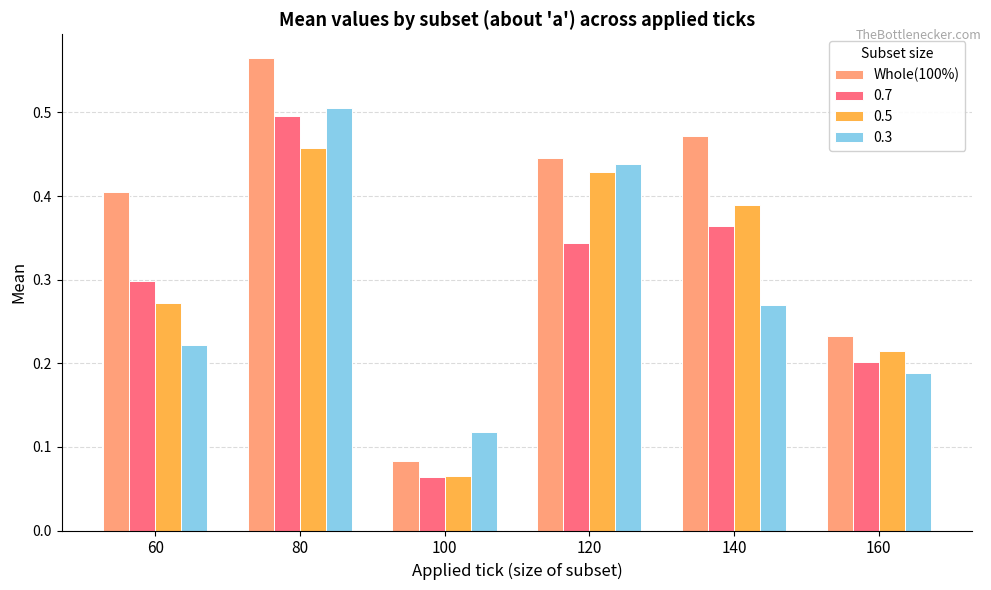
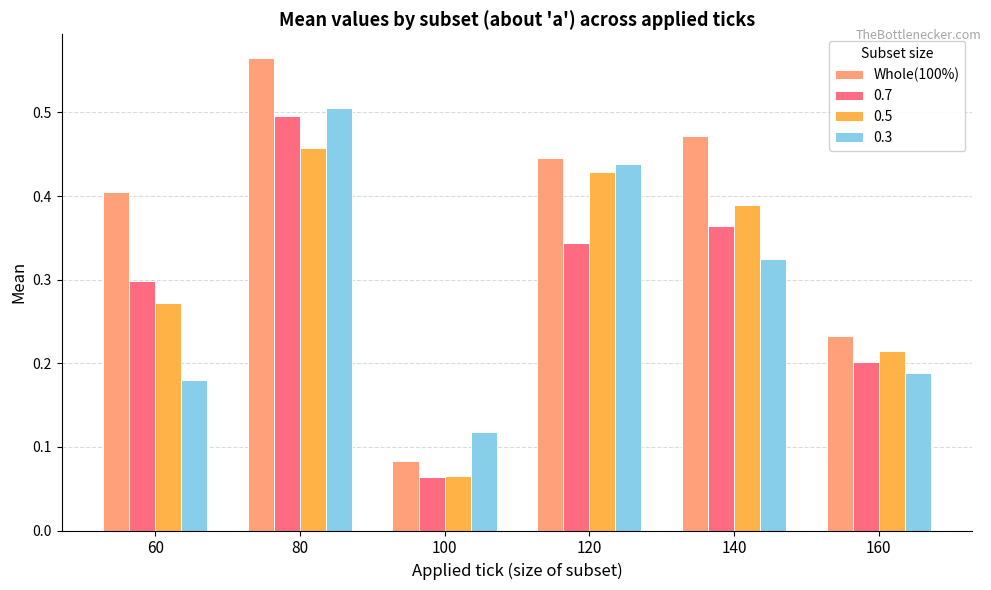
0.3, 60: 0.22 -> 0.18
0.3, 140: 0.27 -> 0.32
